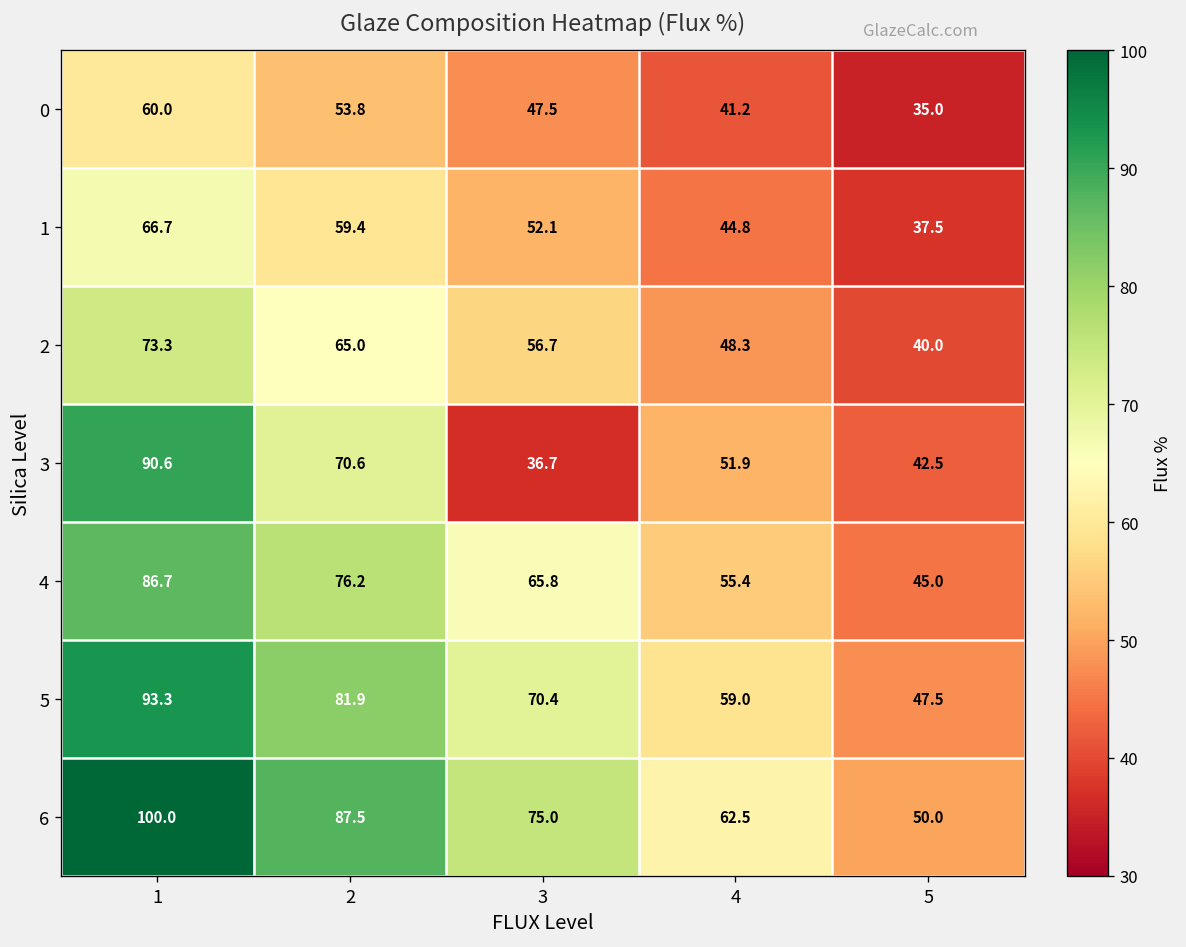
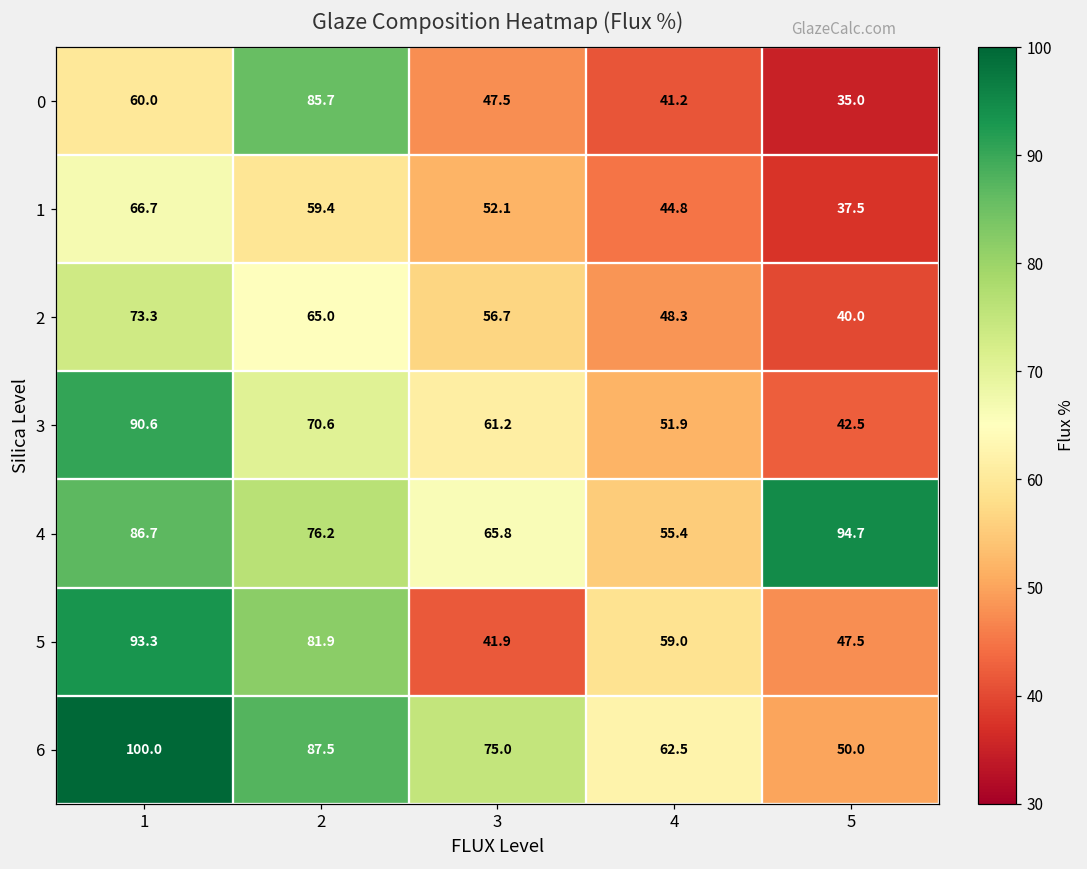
0, 2: 53.8 -> 85.7
3, 3: 36.7 -> 61.2
4, 5: 45.0 -> 94.7
5, 3: 70.4 -> 41.9
